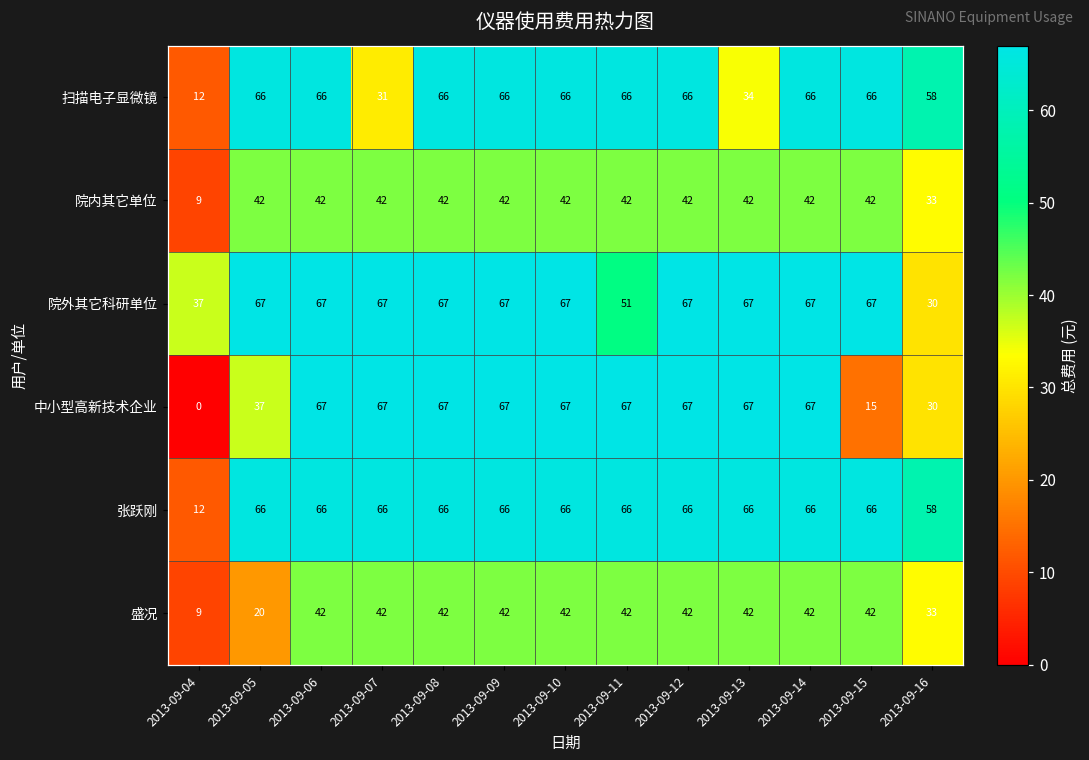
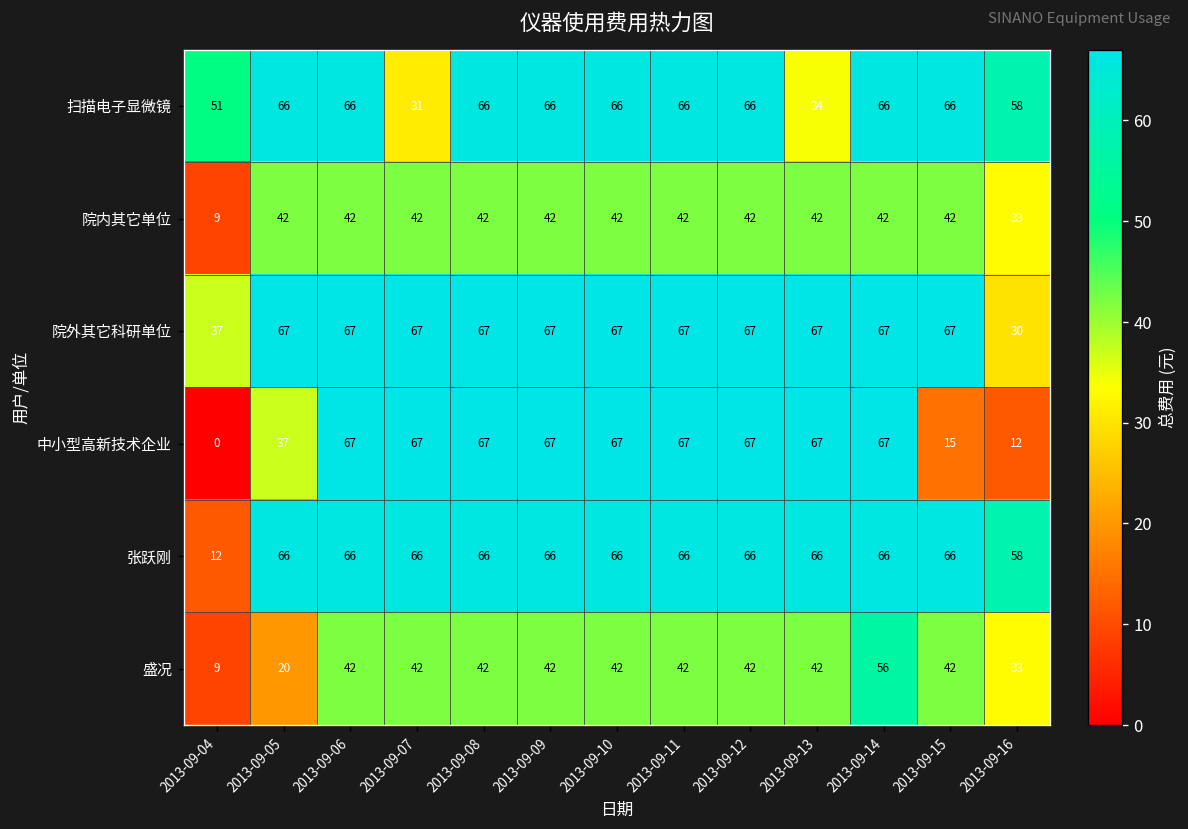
扫描电子显微镜, 2013-09-04: 12 -> 51
院外其它科研单位, 2013-09-11: 51 -> 67
中小型高新技术企业, 2013-09-16: 30 -> 12
盛况, 2013-09-14: 42 -> 56
